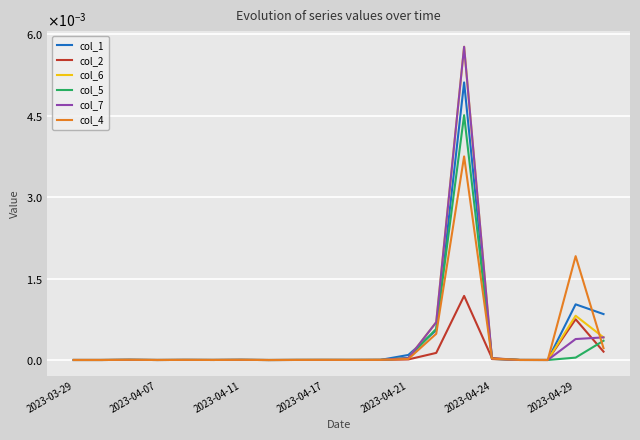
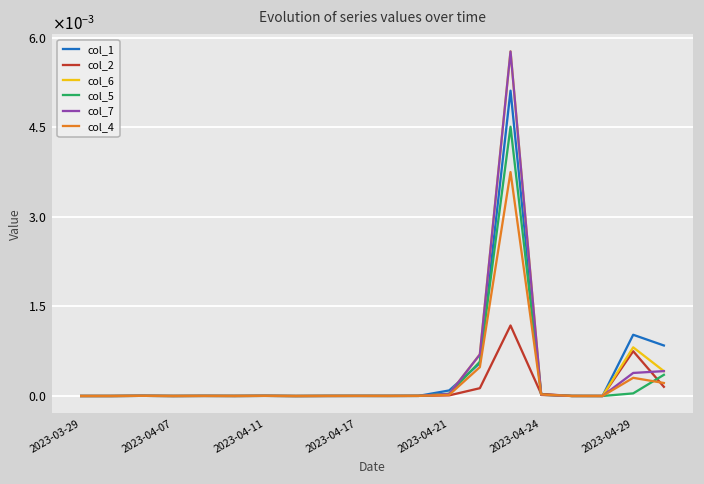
col_4, 2023-04-29: 0.0019 -> 0.0003
